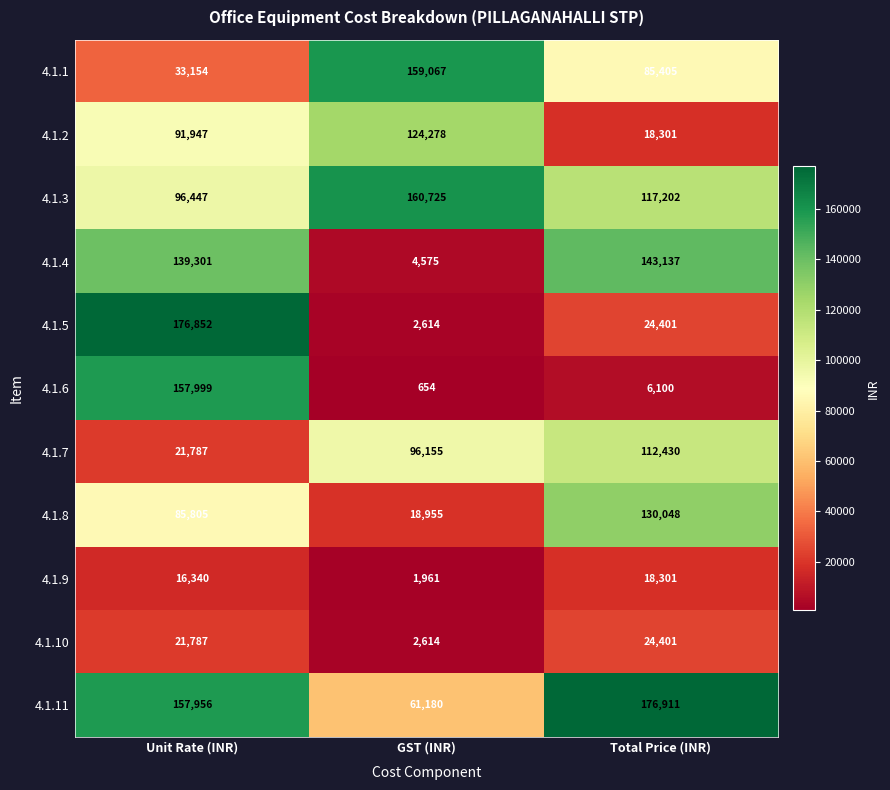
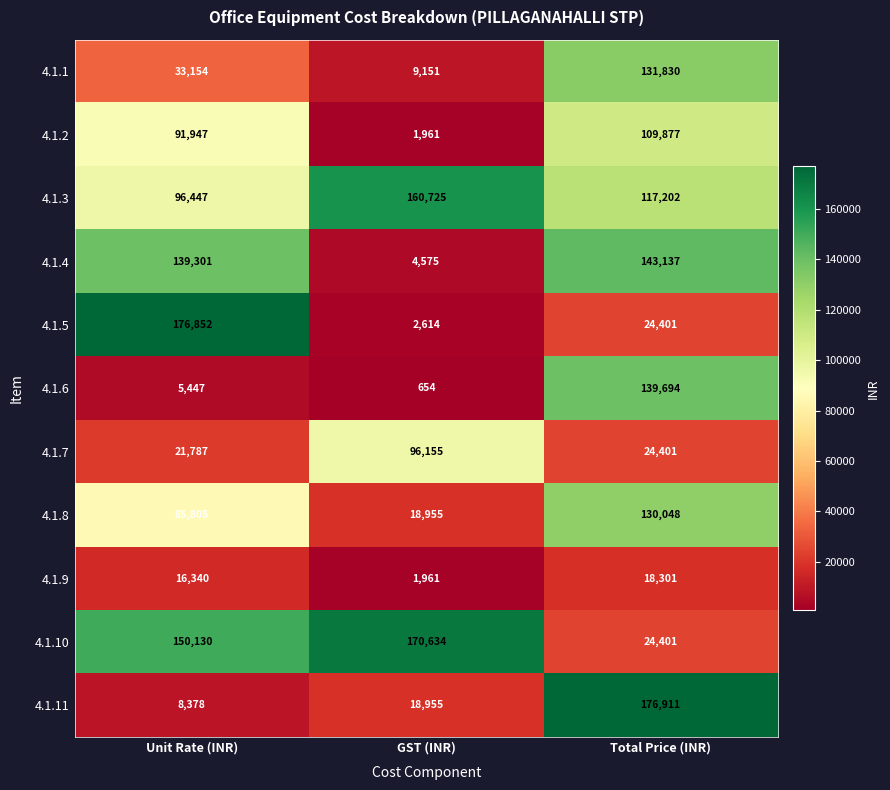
4.1.1, GST (INR): 159,067 -> 9,151
4.1.1, Total Price (INR): 85,405 -> 131,830
4.1.2, GST (INR): 124,278 -> 1,961
4.1.2, Total Price (INR): 18,301 -> 109,877
4.1.6, Unit Rate (INR): 157,999 -> 5,447
4.1.6, Total Price (INR): 6,100 -> 139,694
4.1.7, Total Price (INR): 112,430 -> 24,401
4.1.10, Unit Rate (INR): 21,787 -> 150,130
4.1.10, GST (INR): 2,614 -> 170,634
4.1.11, Unit Rate (INR): 157,956 -> 8,378
4.1.11, GST (INR): 61,180 -> 18,955
